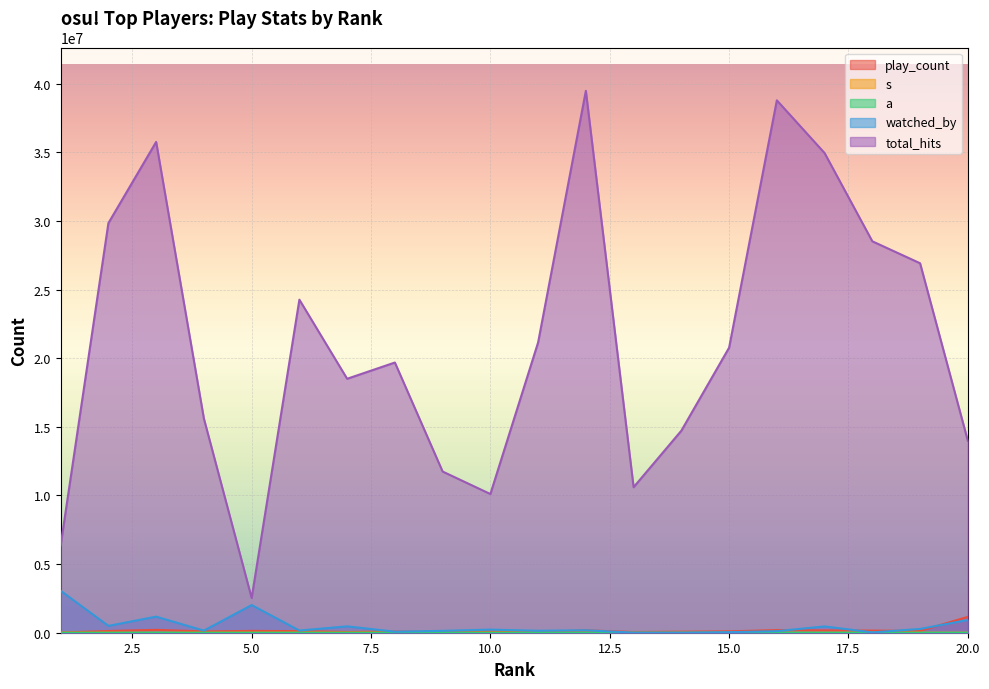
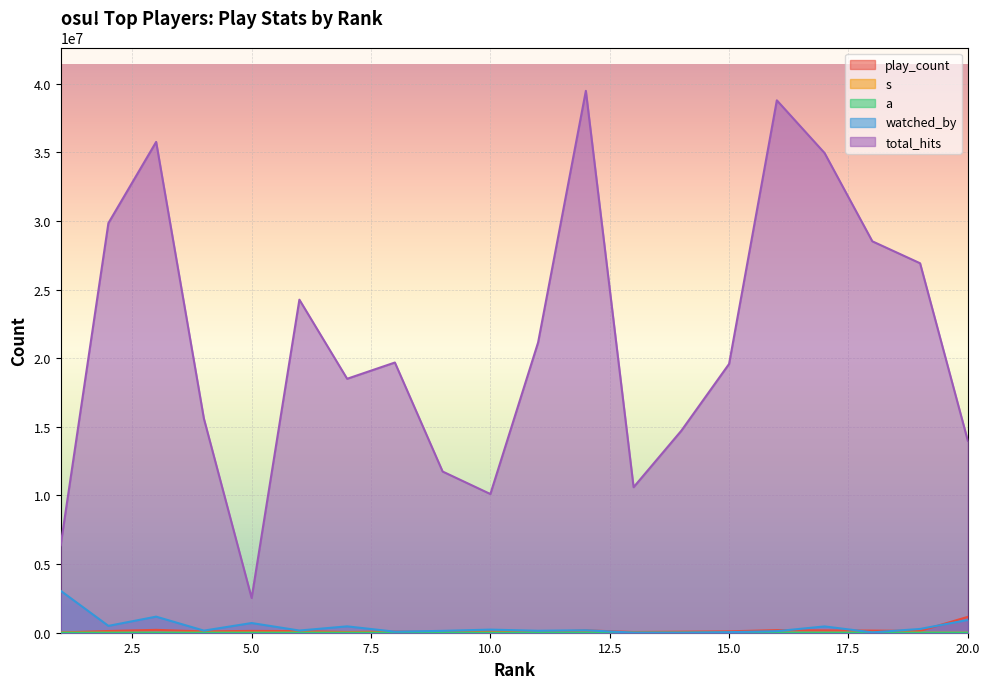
watched_by, 5.0: 2000000 -> 700000
total_hits, 15.0: 20800000 -> 19600000
